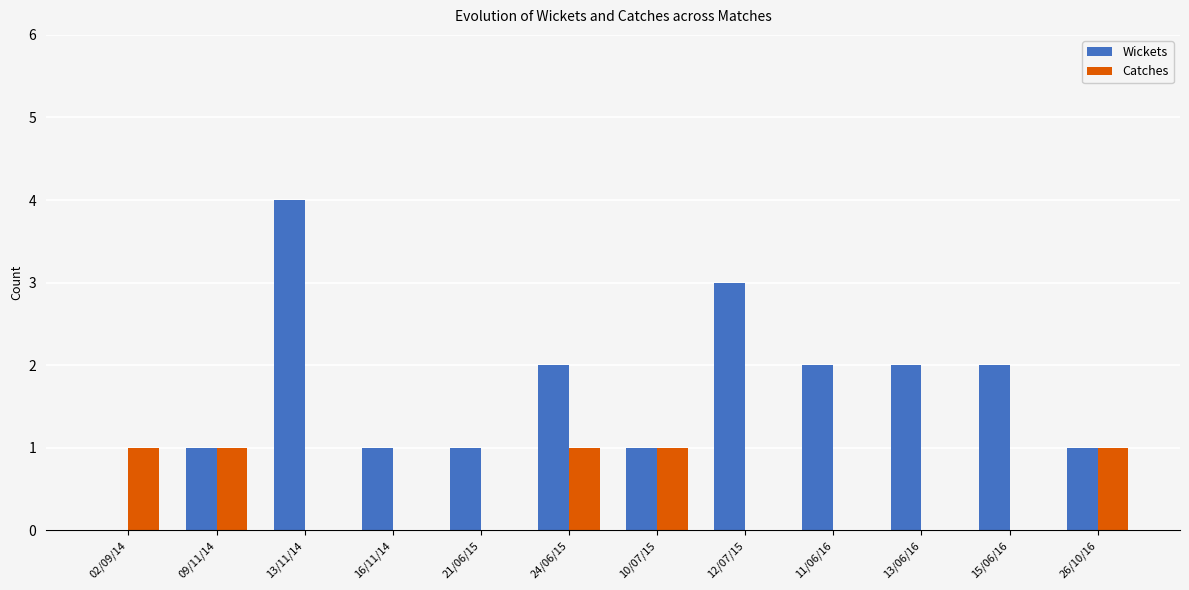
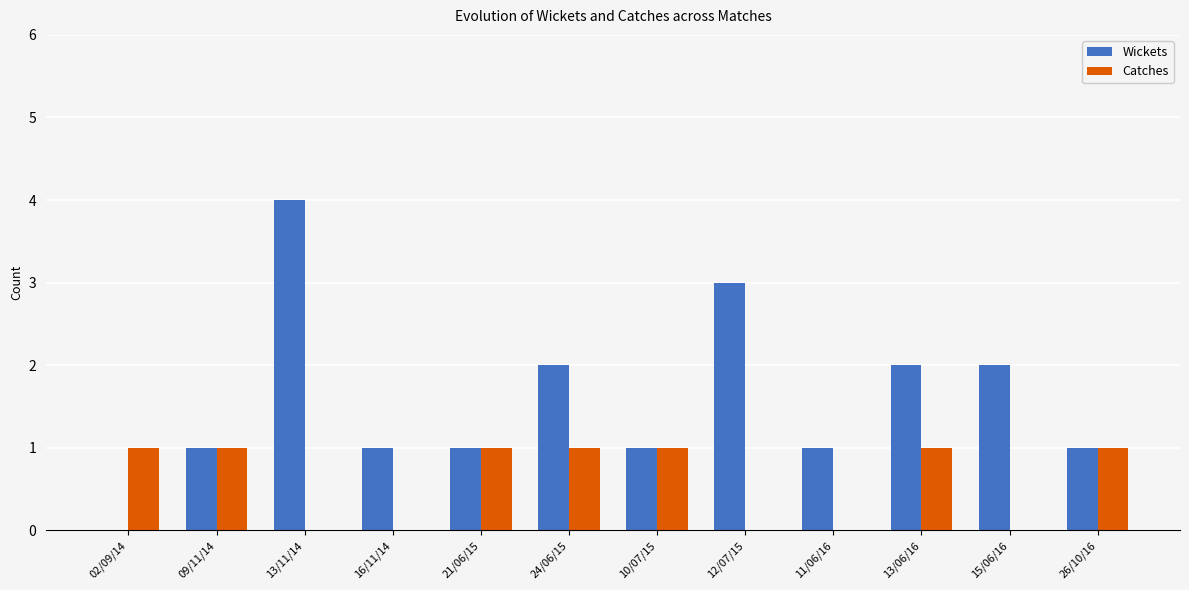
Catches, 21/06/15: 0 -> 1
Wickets, 11/06/16: 2 -> 1
Catches, 13/06/16: 0 -> 1
